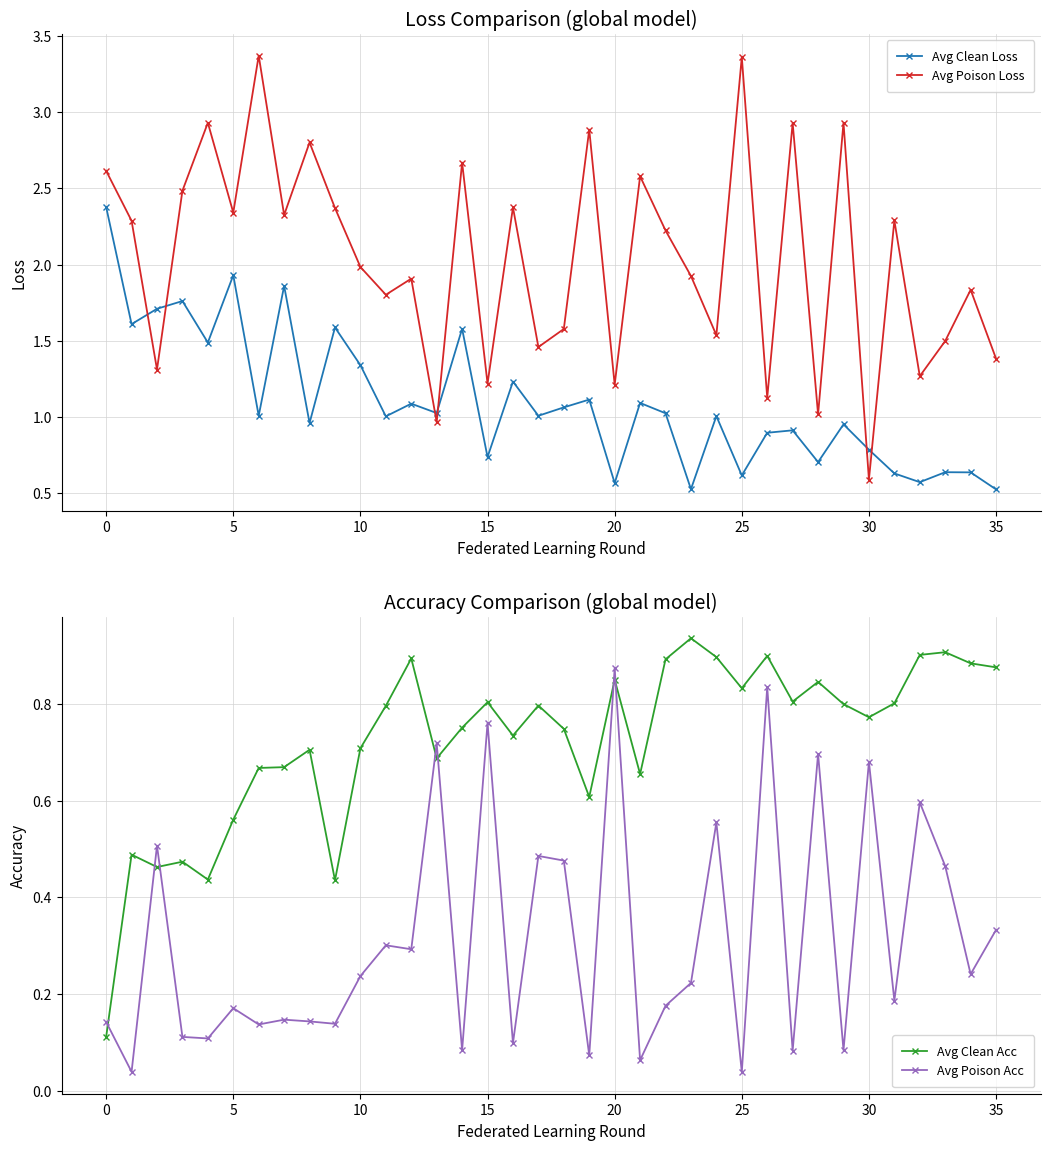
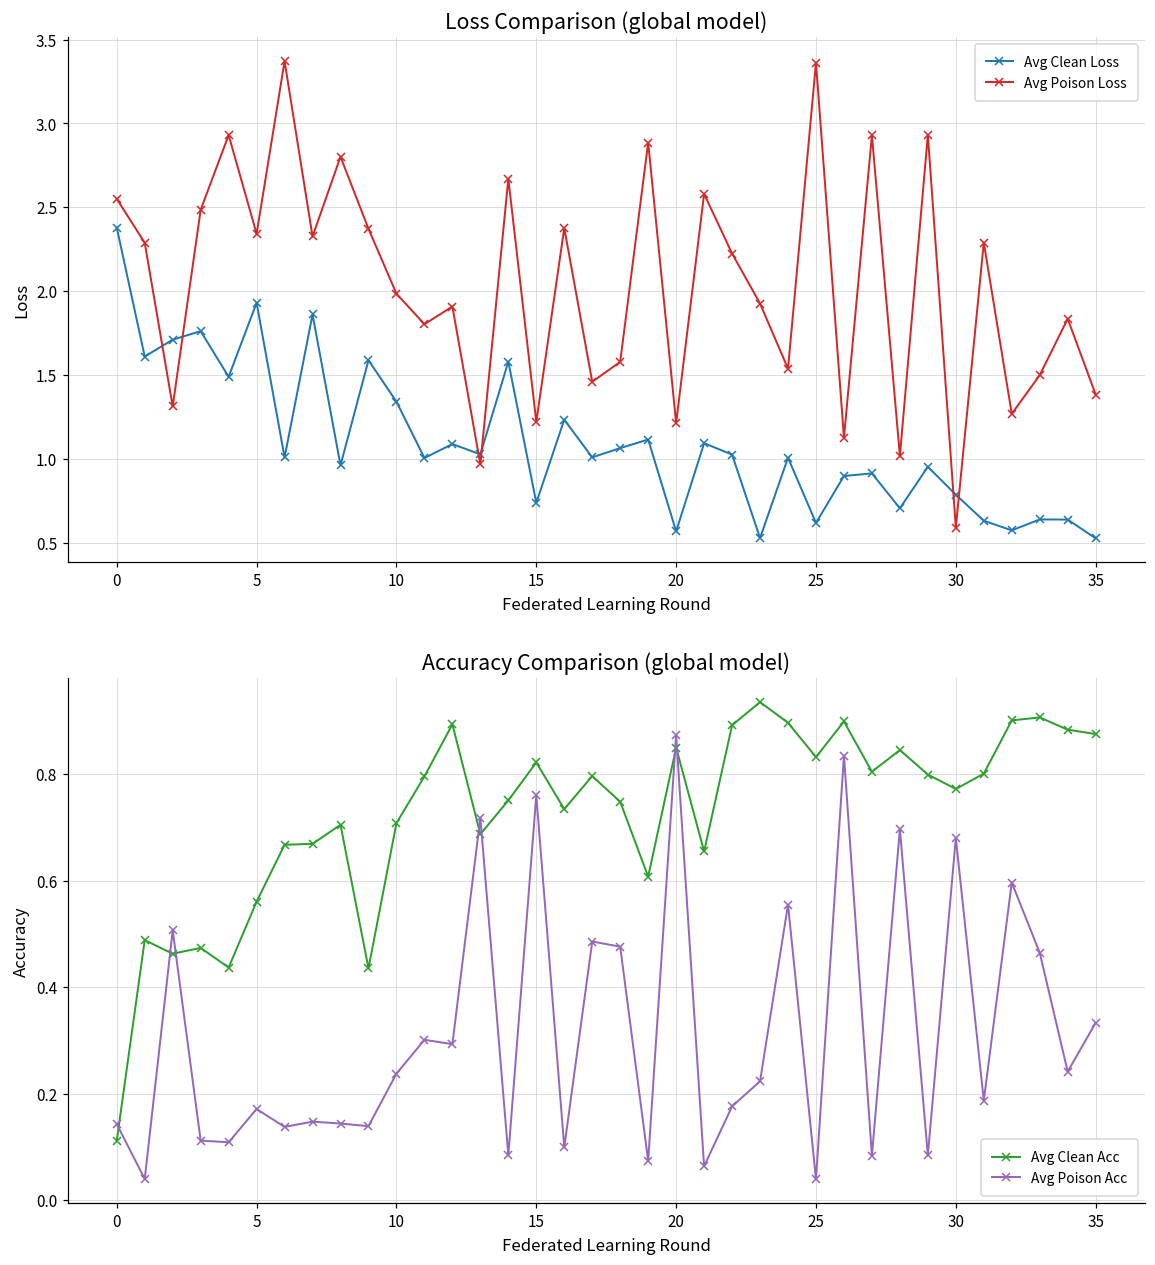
Loss Comparison (global model), Avg Poison Loss, 0: 2.62 -> 2.55
Accuracy Comparison (global model), Avg Clean Acc, 15: 0.80 -> 0.82
